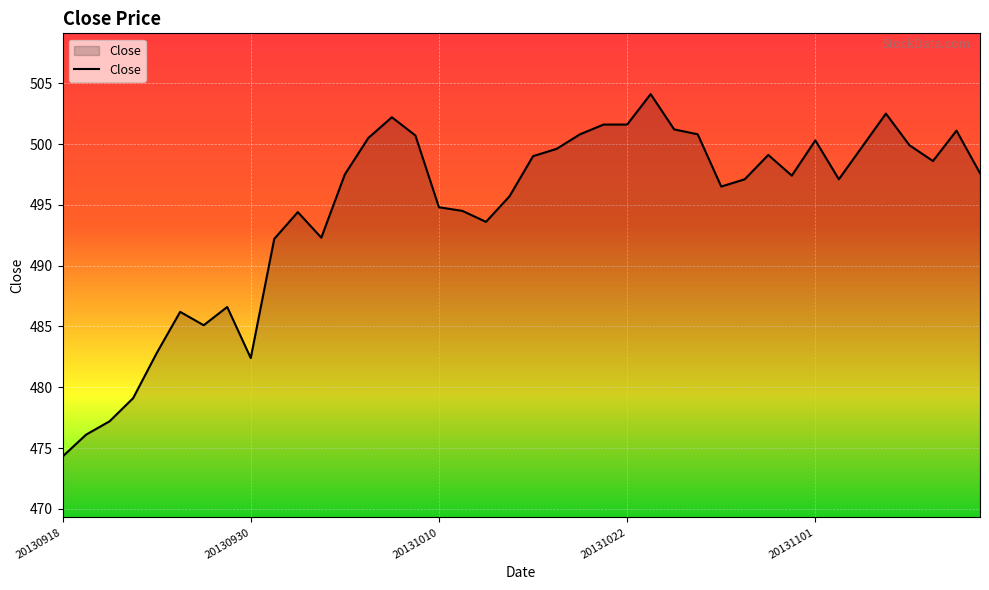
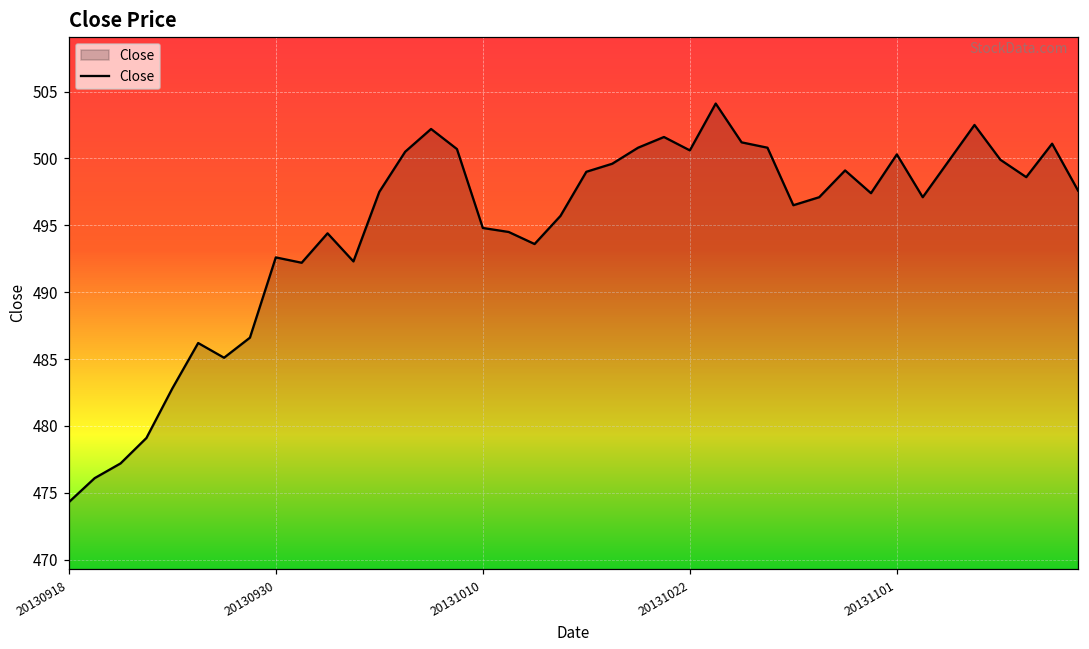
20130930: 482.4 -> 492.6
20131022: 501.6 -> 500.6
